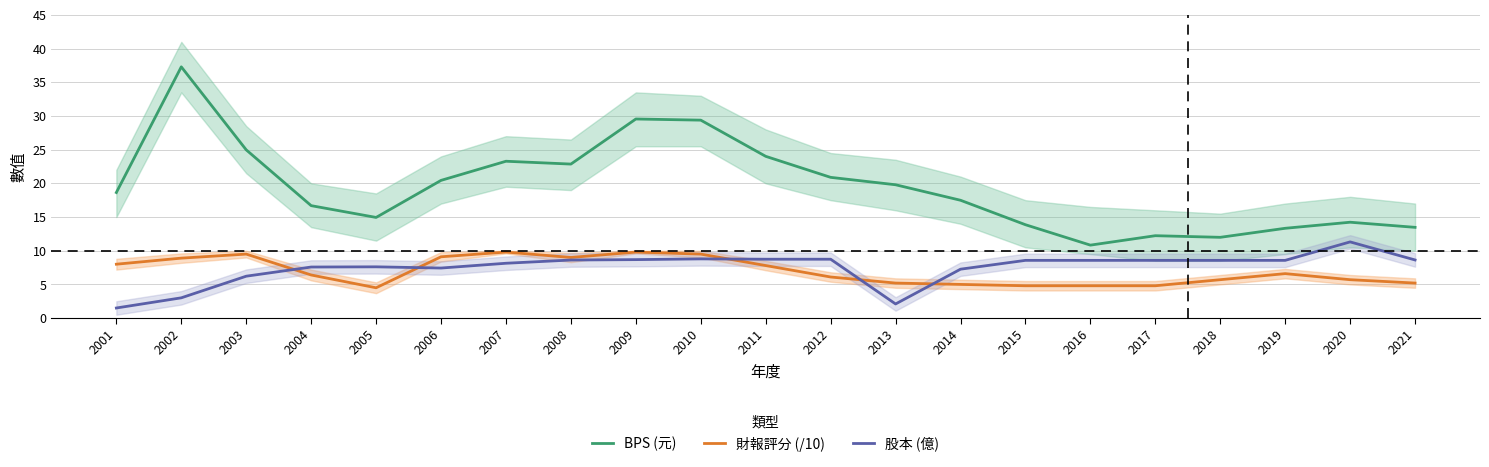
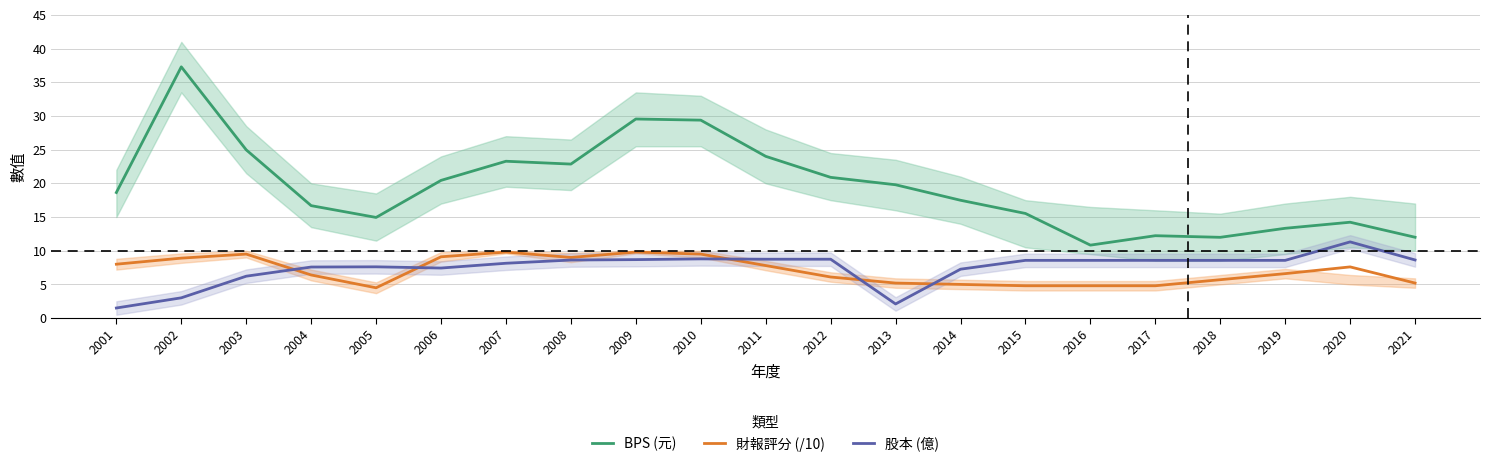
BPS (元), 2015: 14 -> 16
財報評分 (/10), 2020: 6 -> 8
BPS (元), 2021: 13 -> 12
